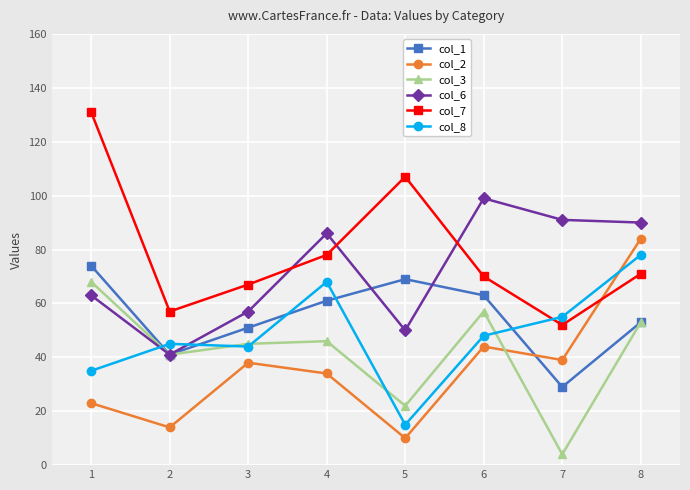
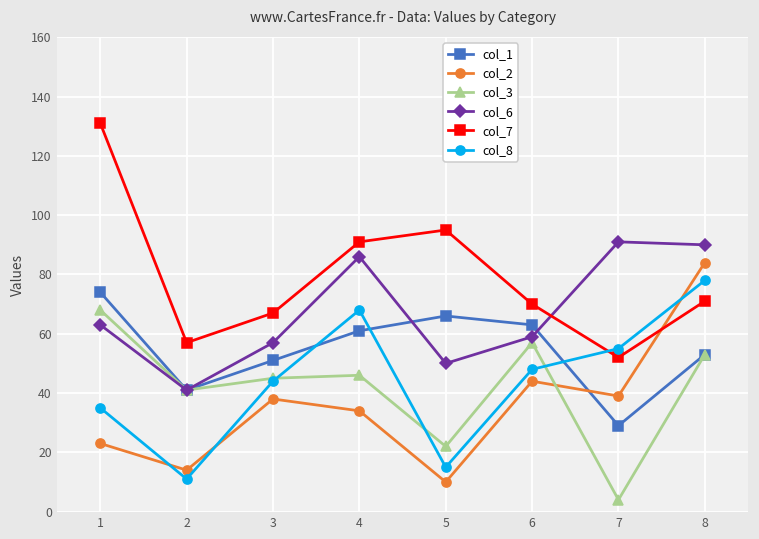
col_8, 2: 45 -> 11
col_7, 4: 78 -> 91
col_1, 5: 69 -> 66
col_7, 5: 107 -> 95
col_6, 6: 99 -> 59
